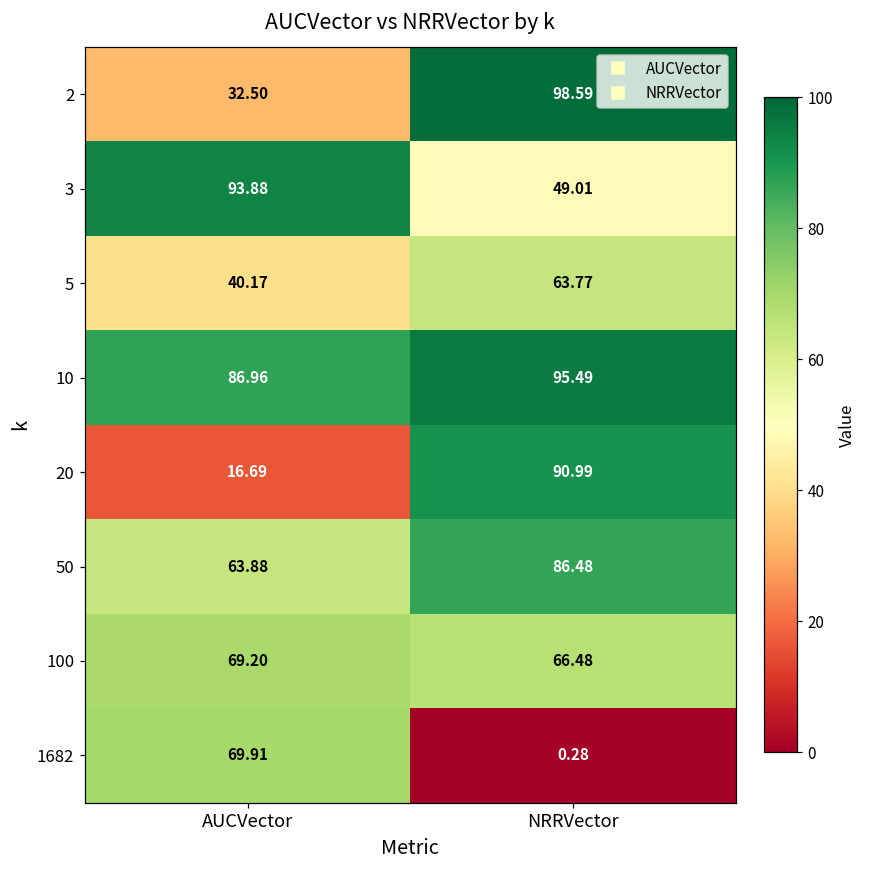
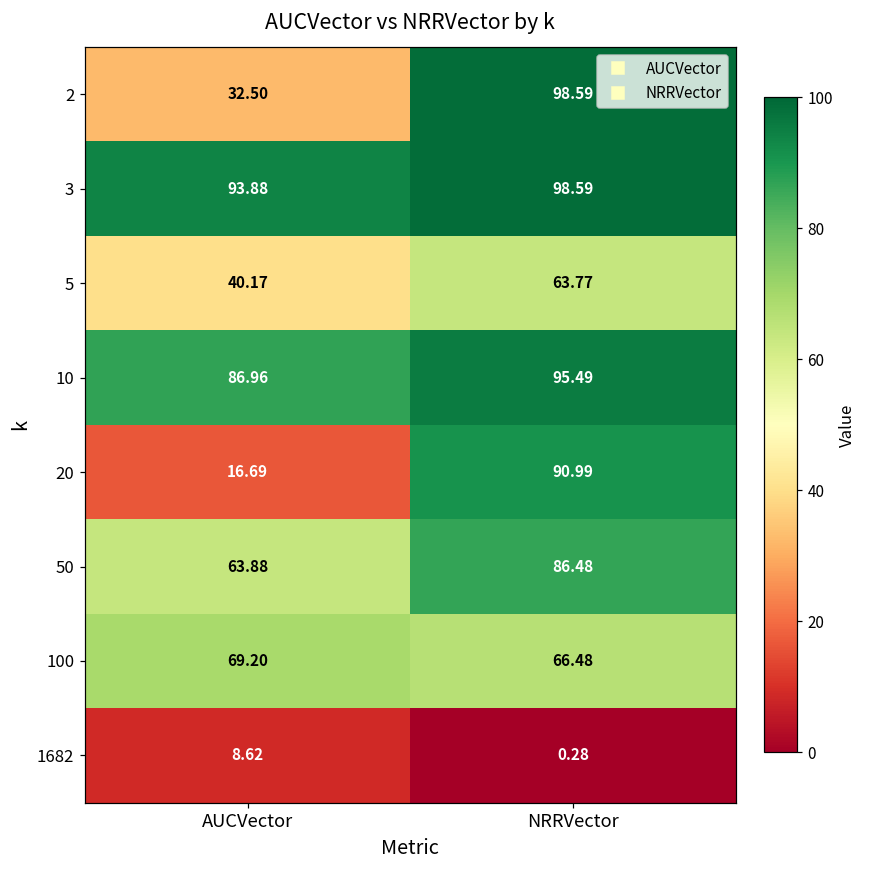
3, NRRVector: 49.01 -> 98.59
1682, AUCVector: 69.91 -> 8.62
